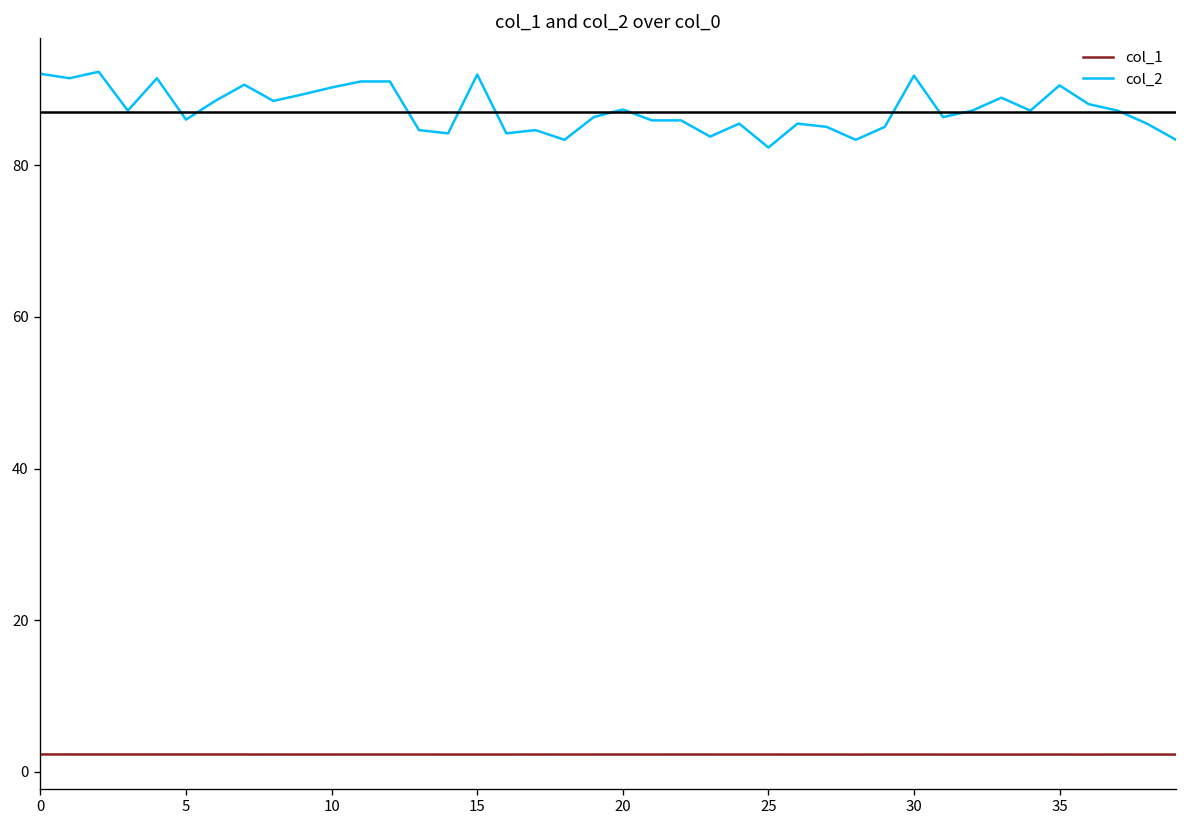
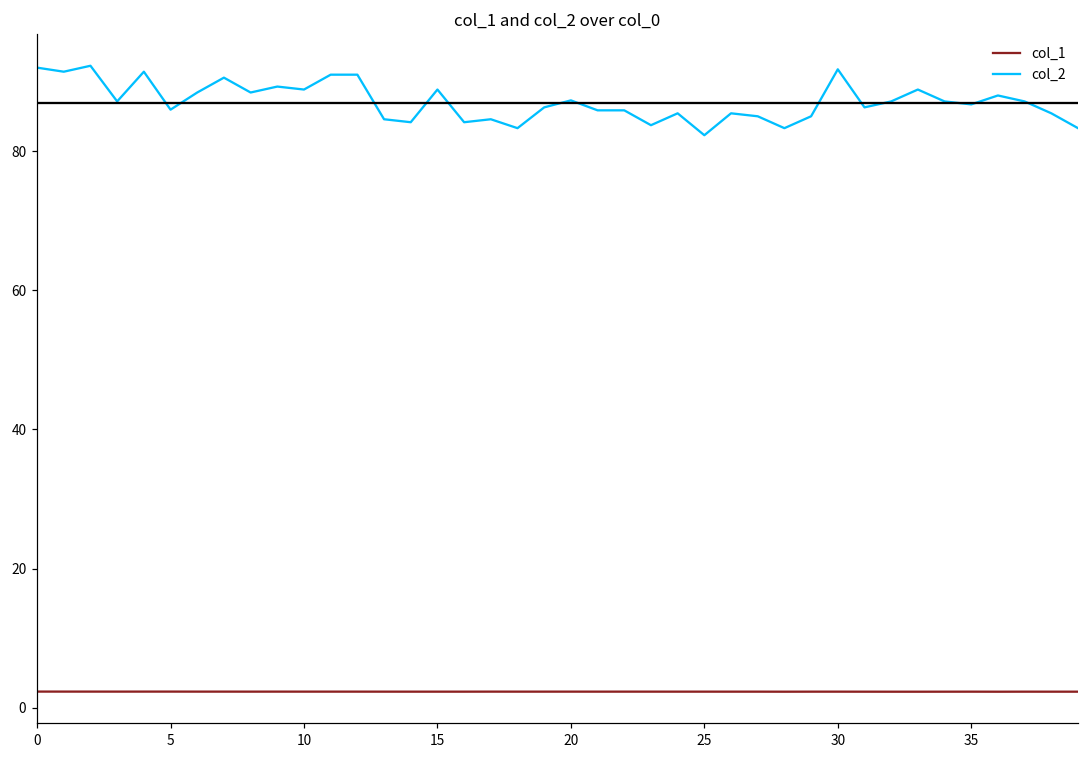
col_2, 10: 90 -> 89
col_2, 15: 92 -> 89
col_2, 35: 91 -> 87
